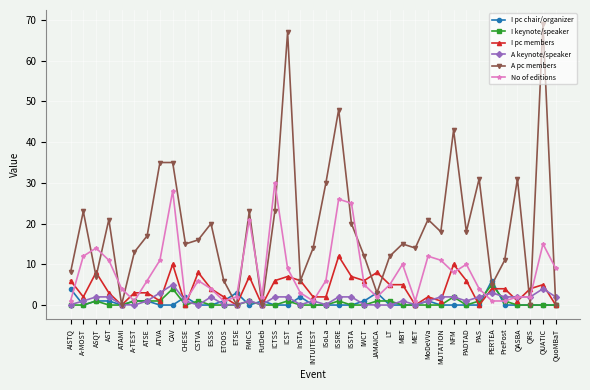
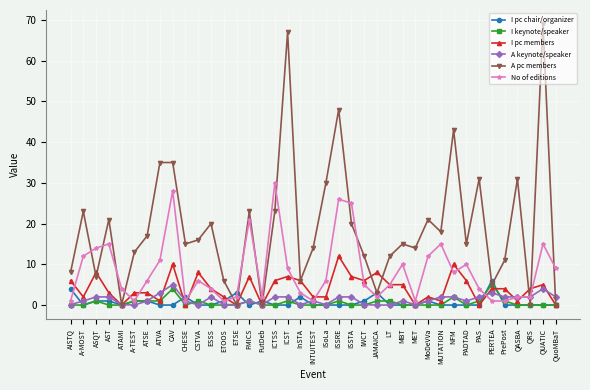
No of editions, AST: 11 -> 15
No of editions, MUTATION: 11 -> 15
A pc members, PADTAD: 18 -> 15
